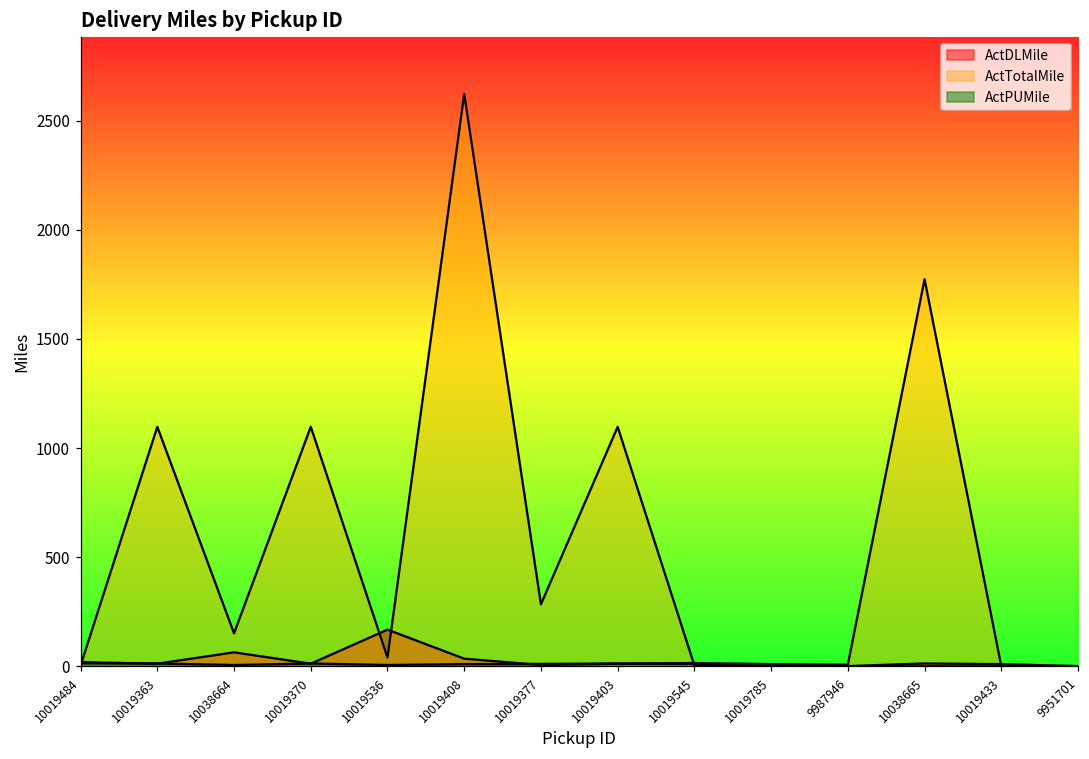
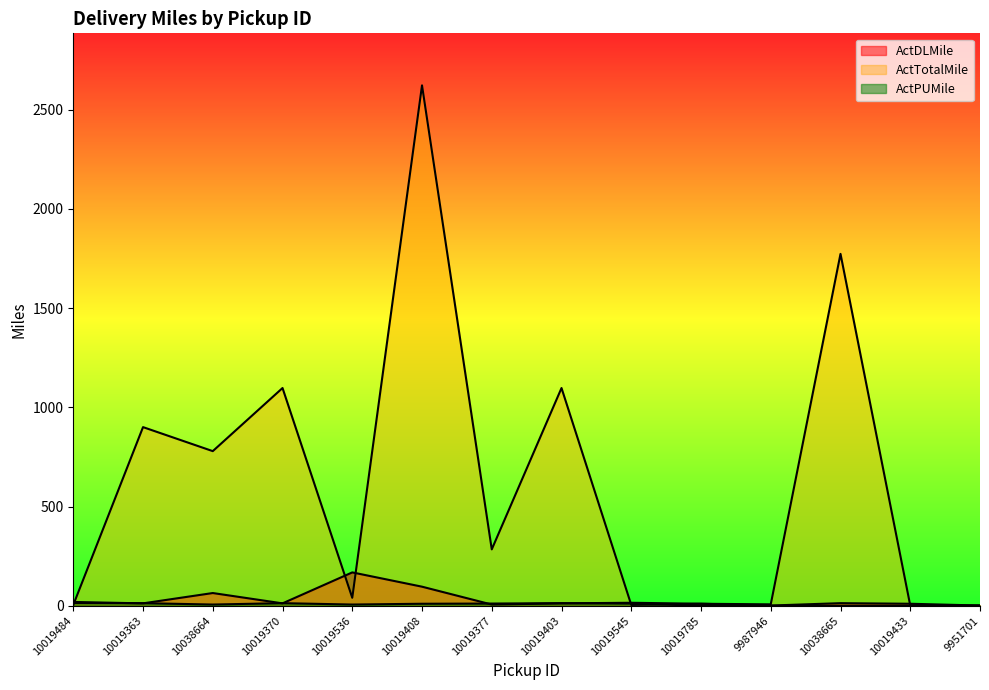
ActTotalMile, 10019363: 1100 -> 900
ActTotalMile, 10038664: 150 -> 780
ActDLMile, 10019408: 40 -> 100
